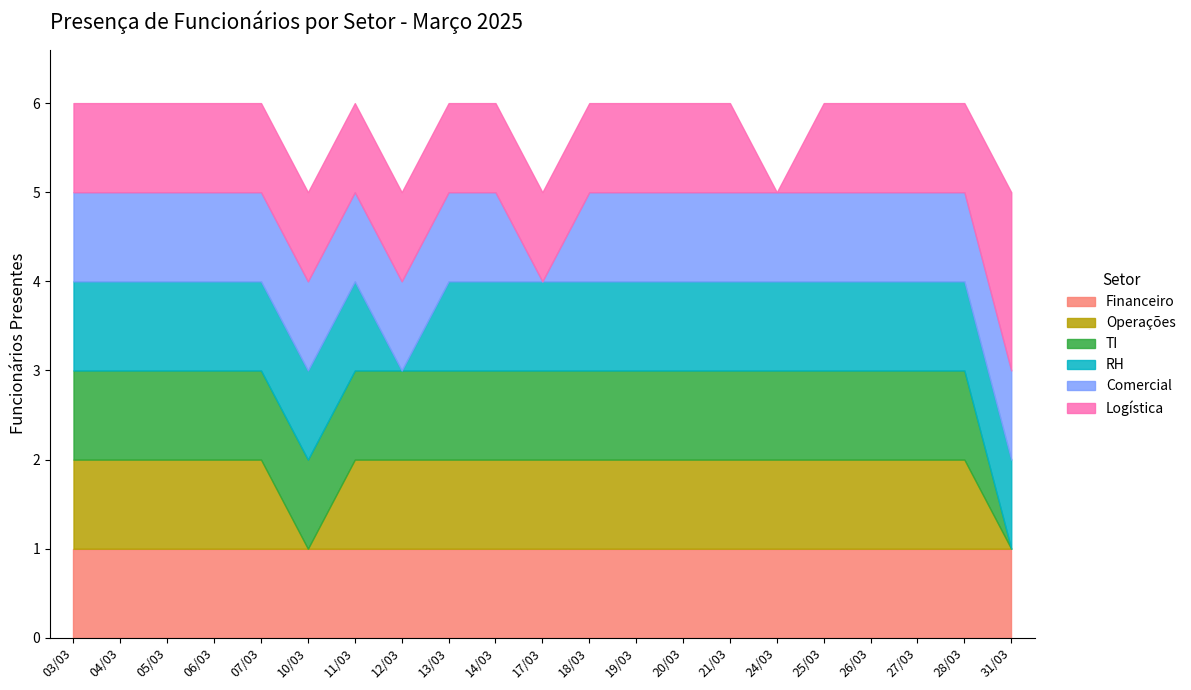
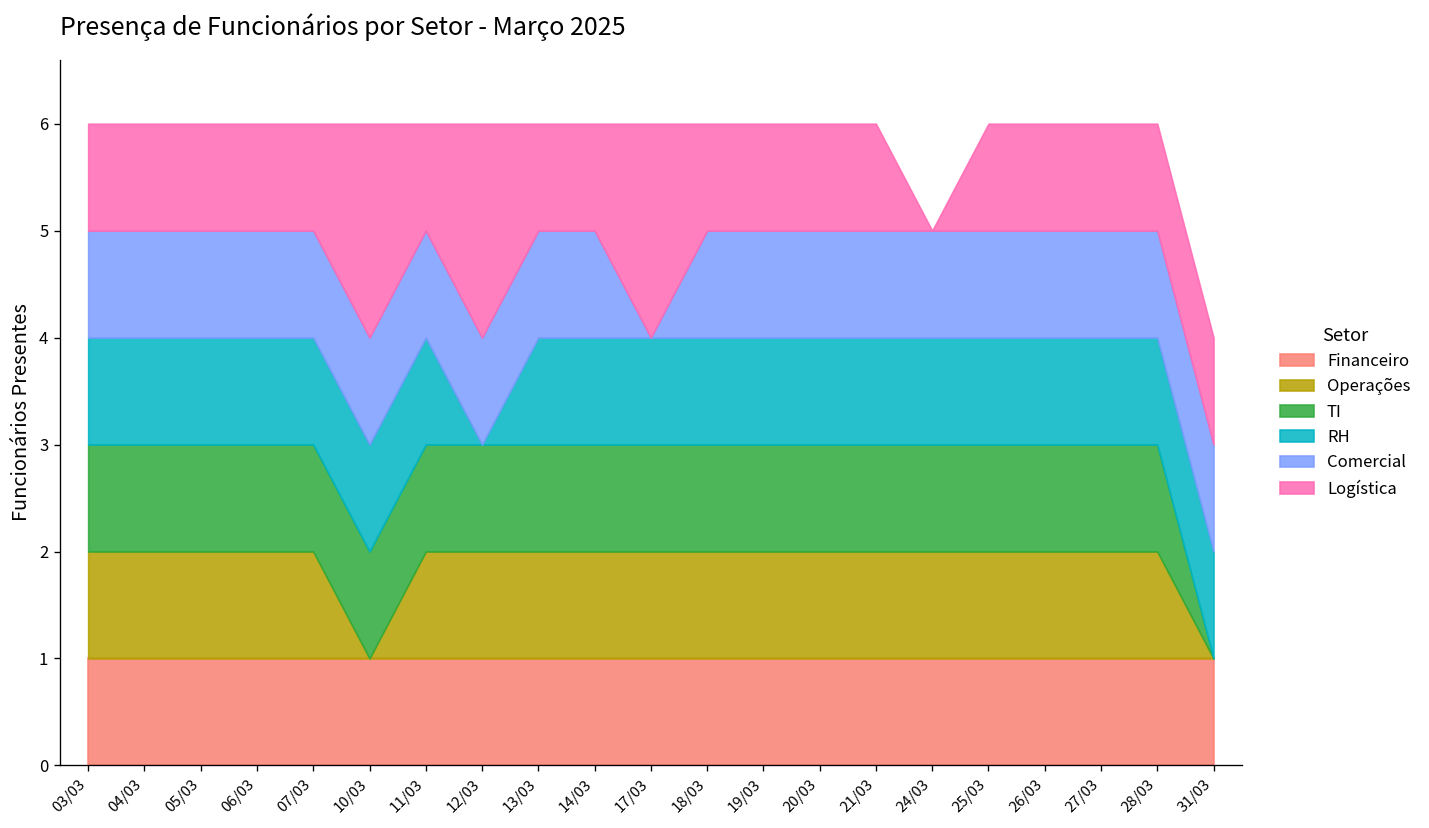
Logística, 10/03: 1 -> 2
Logística, 12/03: 1 -> 2
Logística, 17/03: 1 -> 2
Logística, 31/03: 2 -> 1
